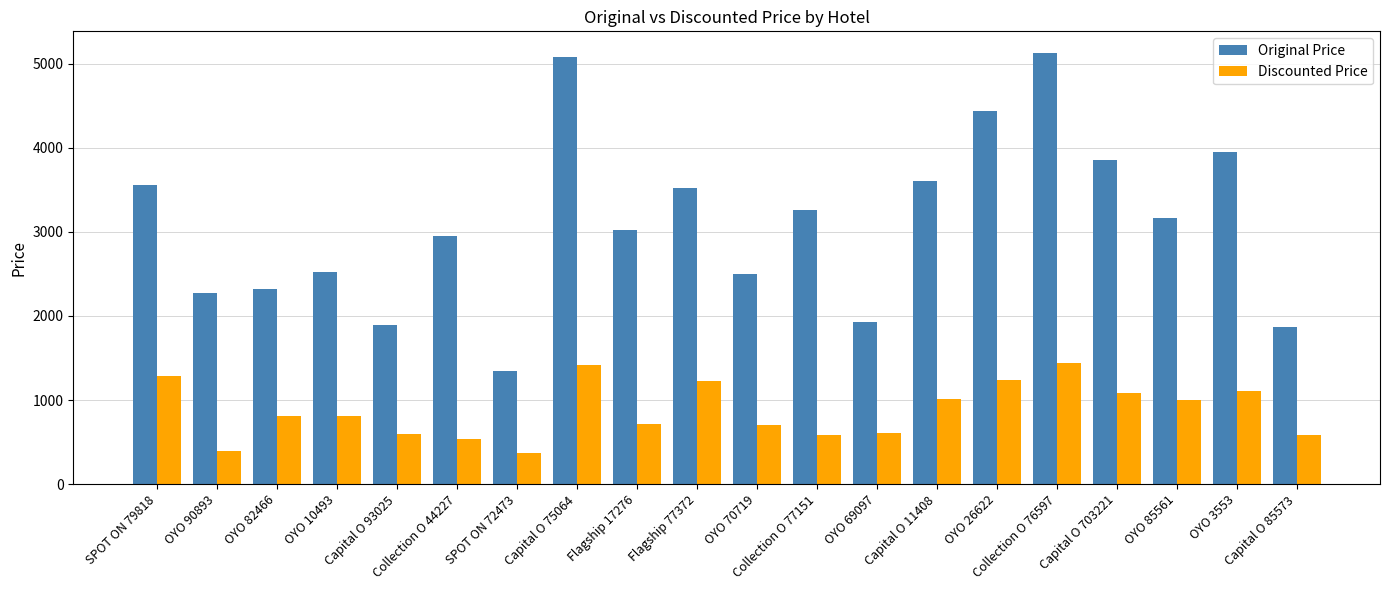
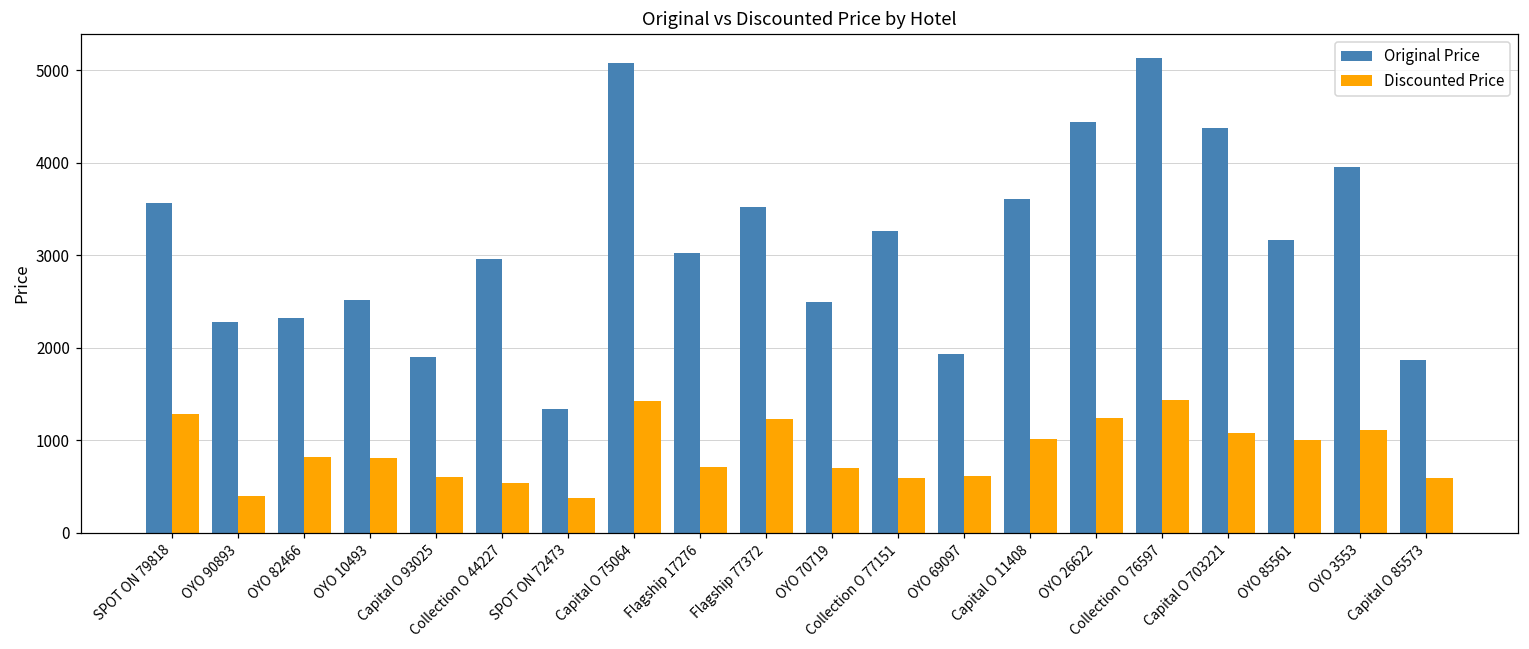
Original Price, Capital O 703221: 3900 -> 4400
